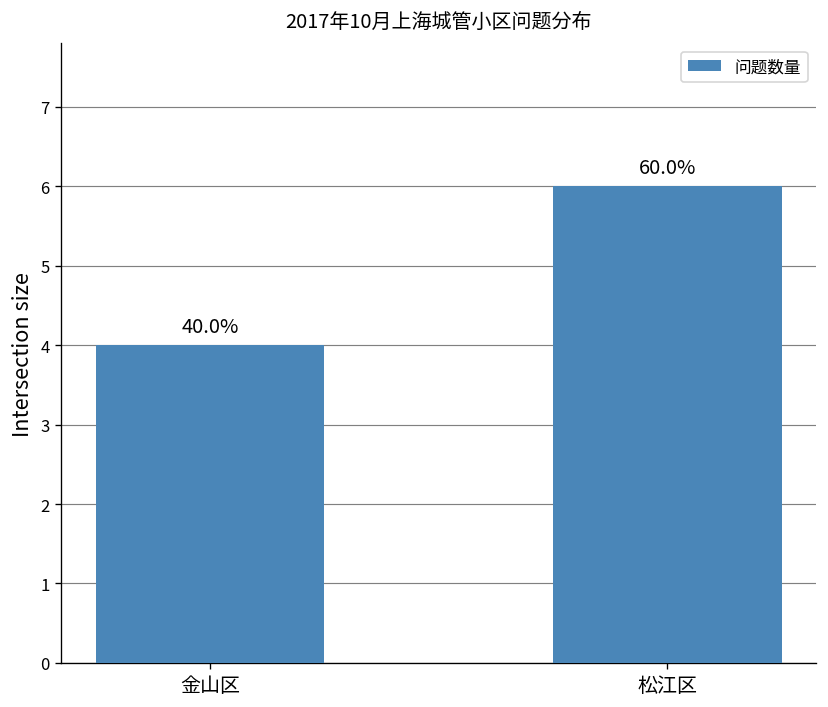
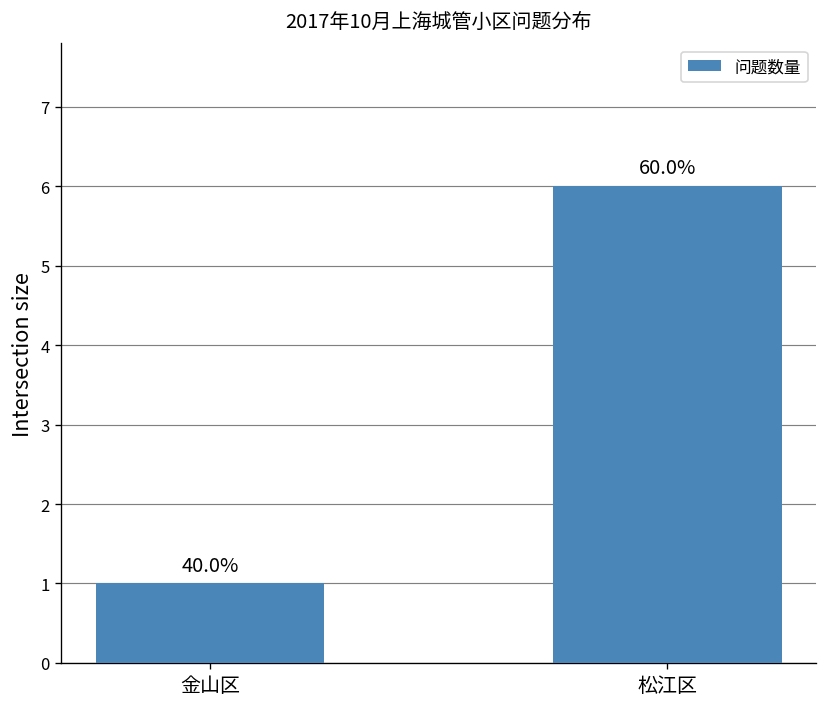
金山区: 4 -> 1
